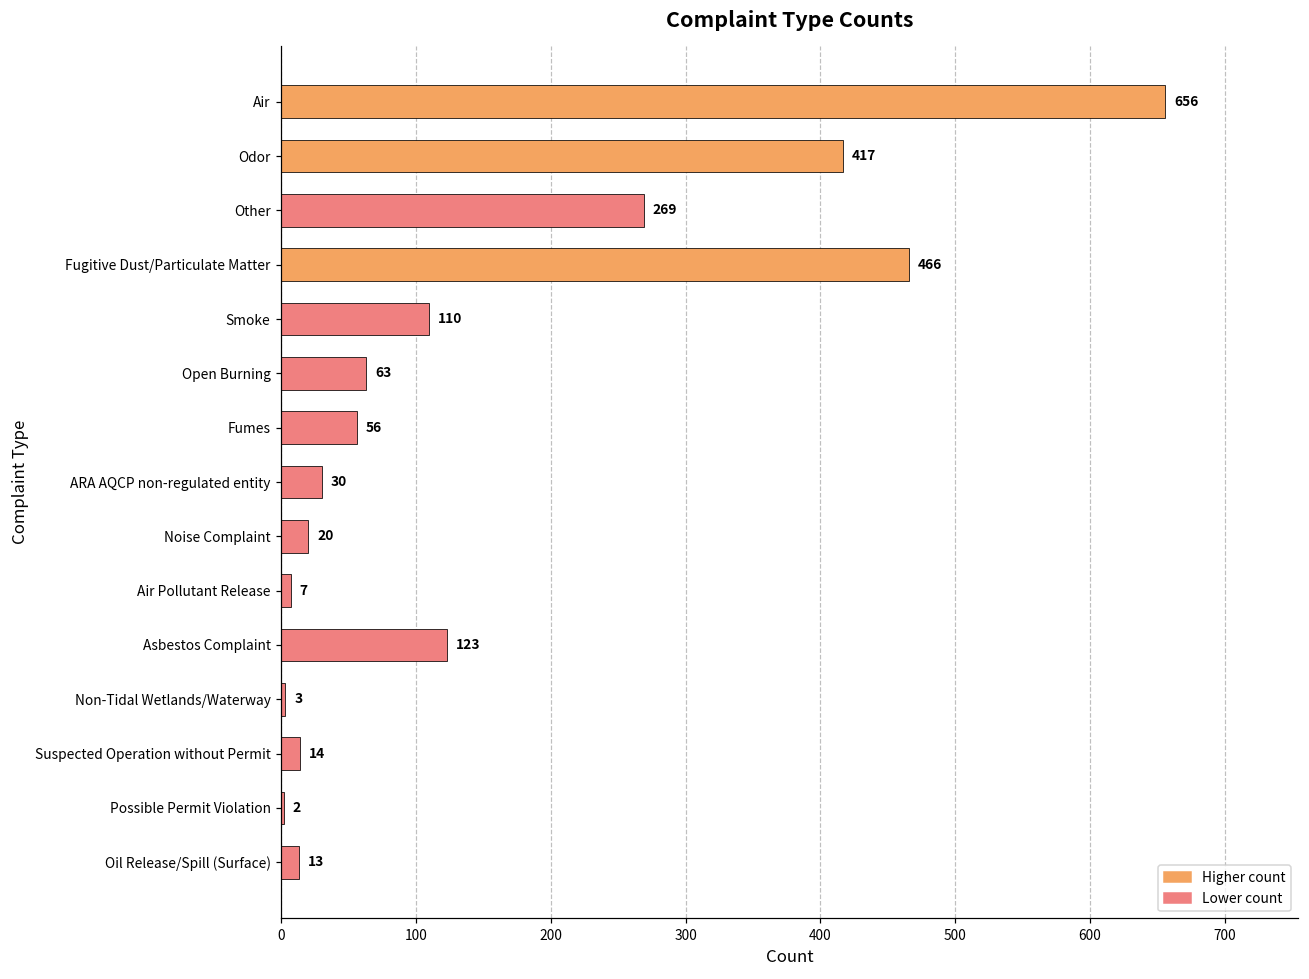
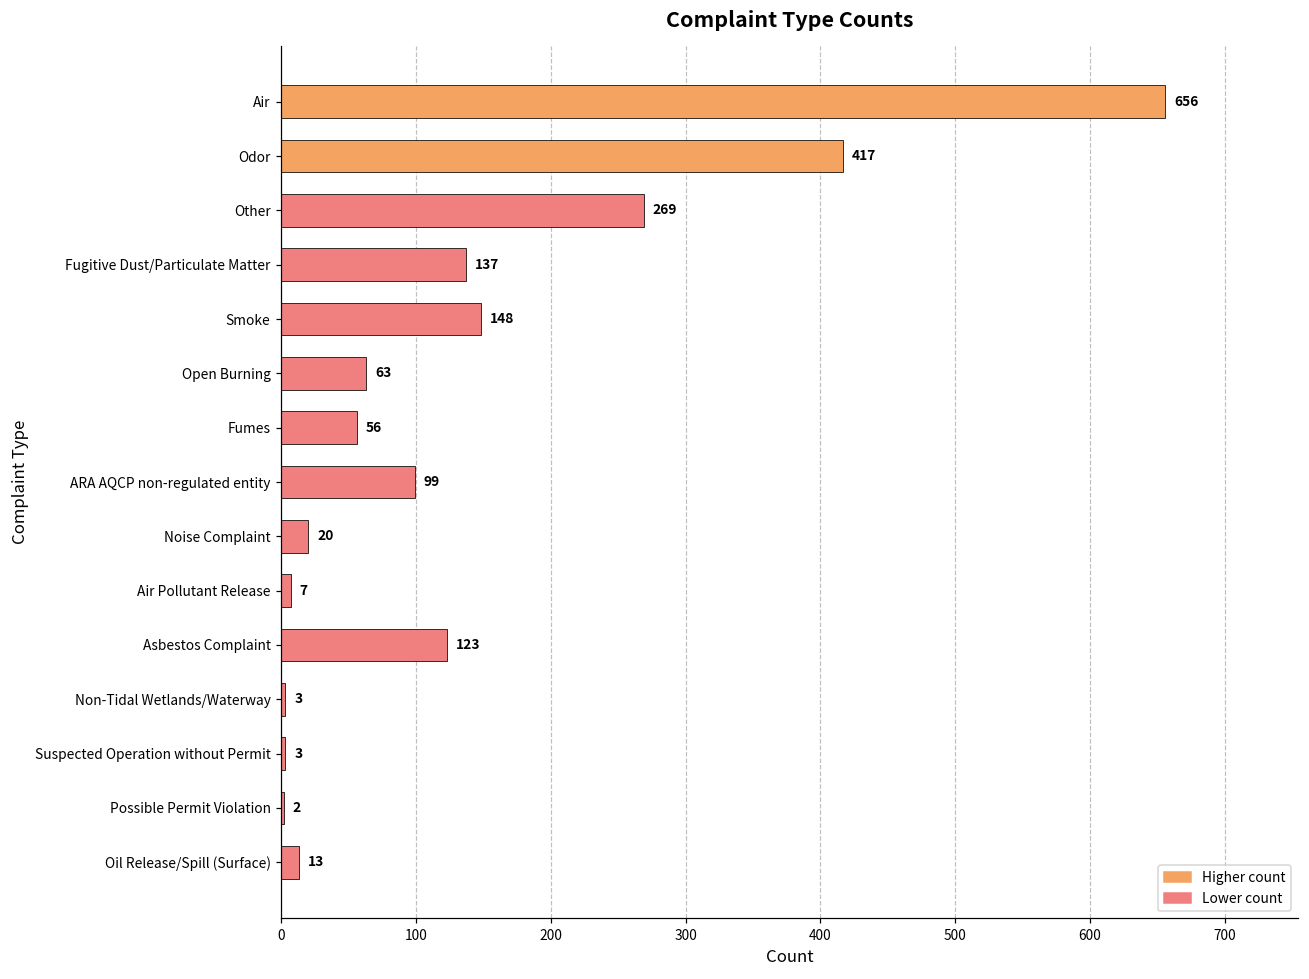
Fugitive Dust/Particulate Matter: 466 -> 137
Smoke: 110 -> 148
ARA AQCP non-regulated entity: 30 -> 99
Suspected Operation without Permit: 14 -> 3
